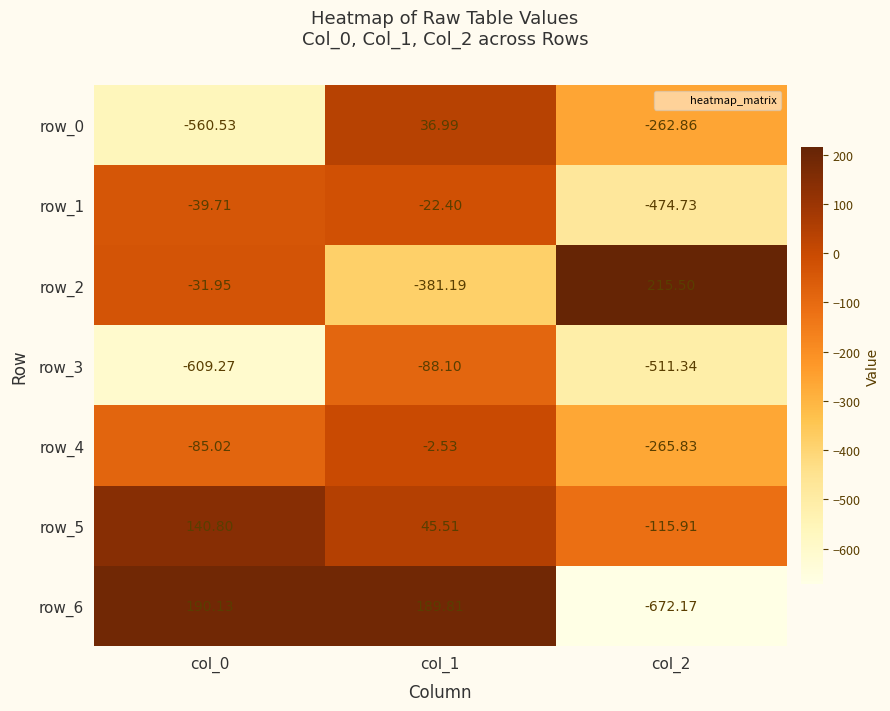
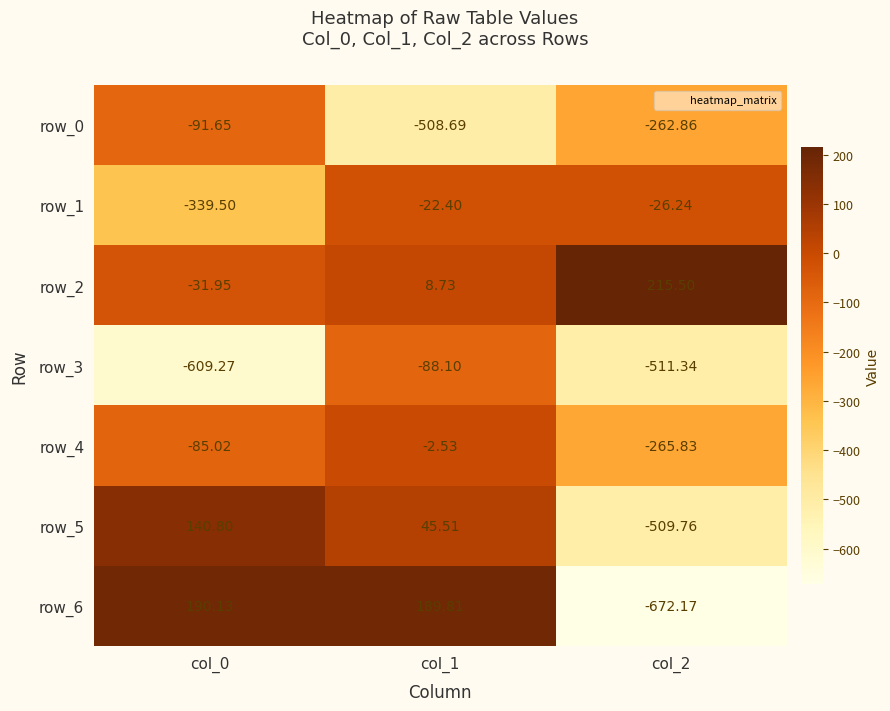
row_0, col_0: -560.53 -> -91.65
row_0, col_1: 36.99 -> -508.69
row_1, col_0: -39.71 -> -339.50
row_1, col_2: -474.73 -> -26.24
row_2, col_1: -381.19 -> 8.73
row_5, col_2: -115.91 -> -509.76
